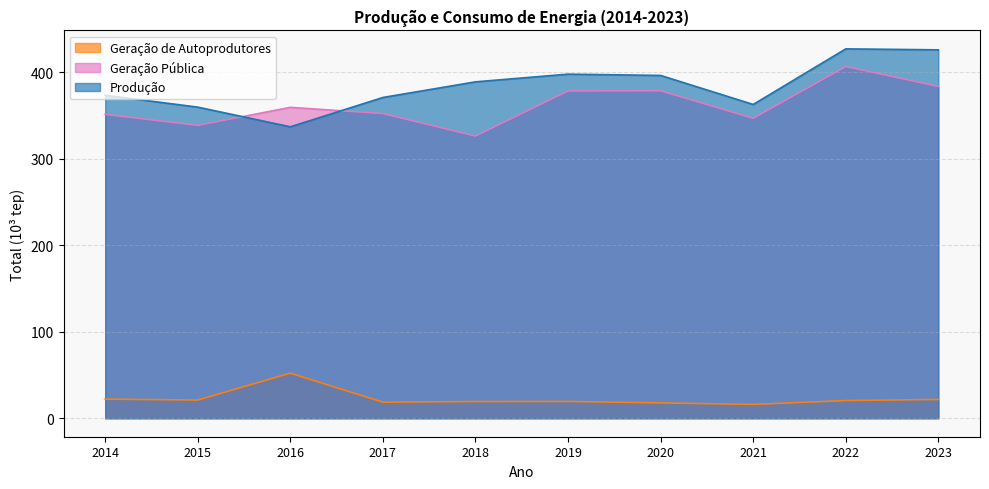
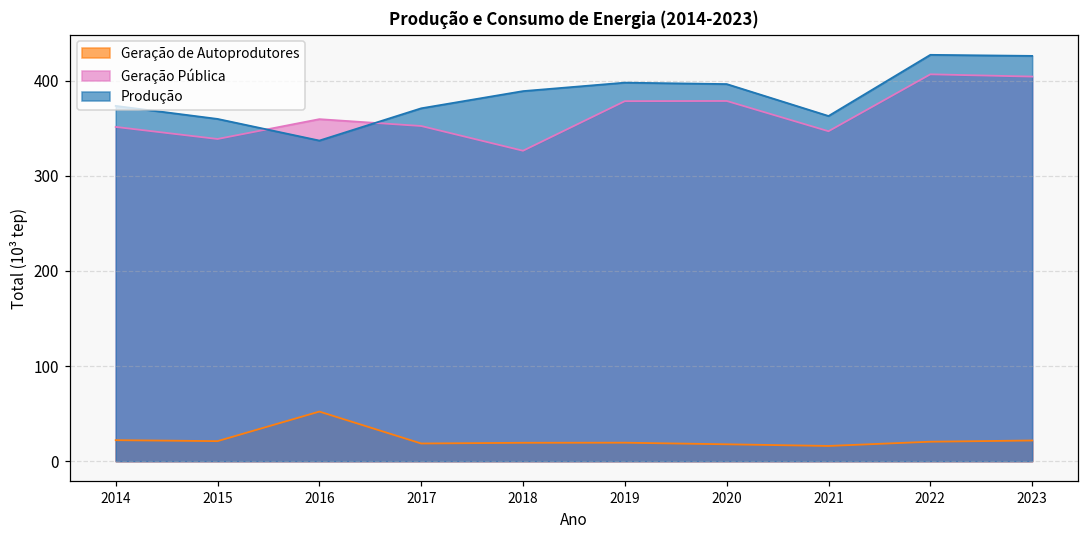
Geração Pública, 2023: 380 -> 400
